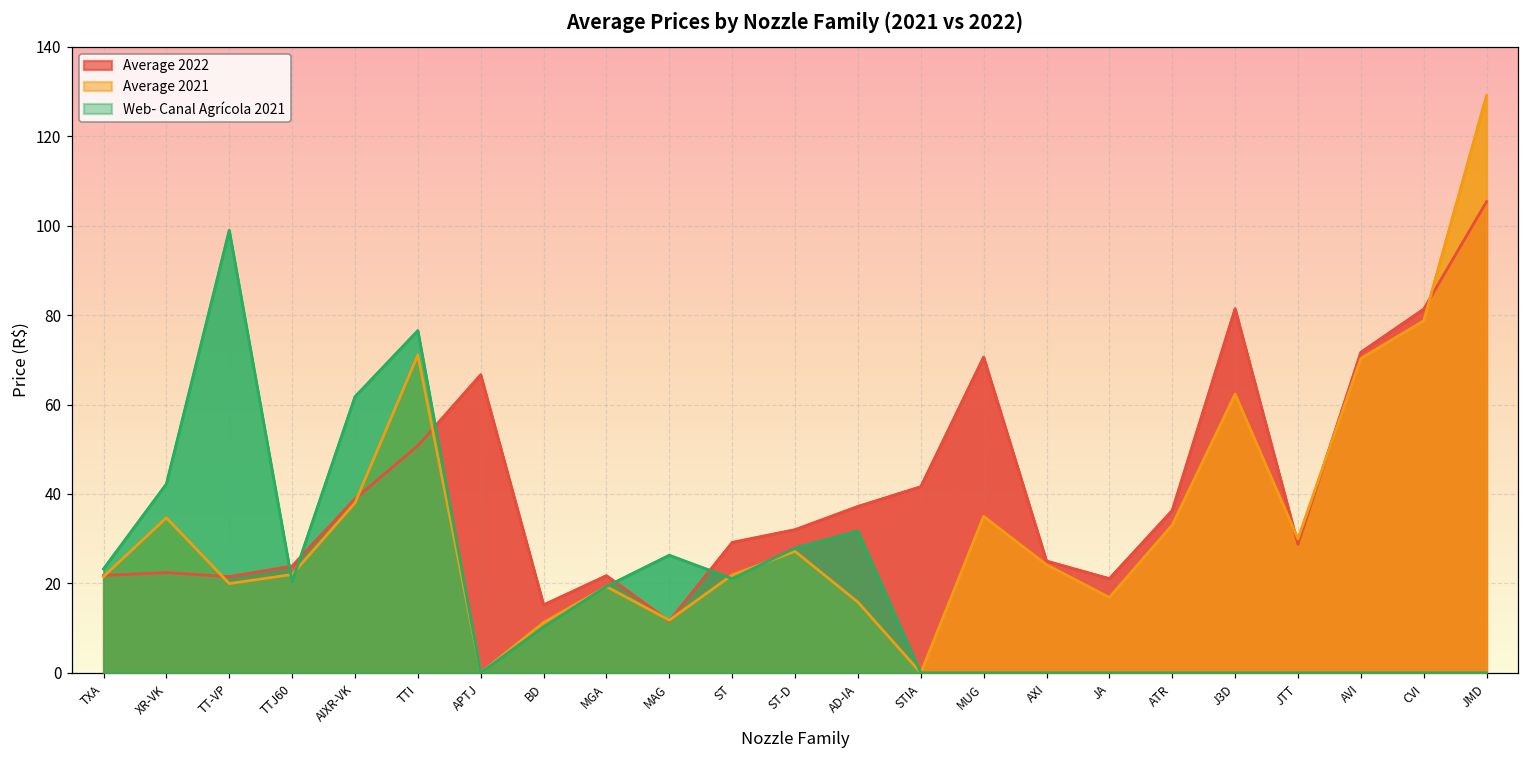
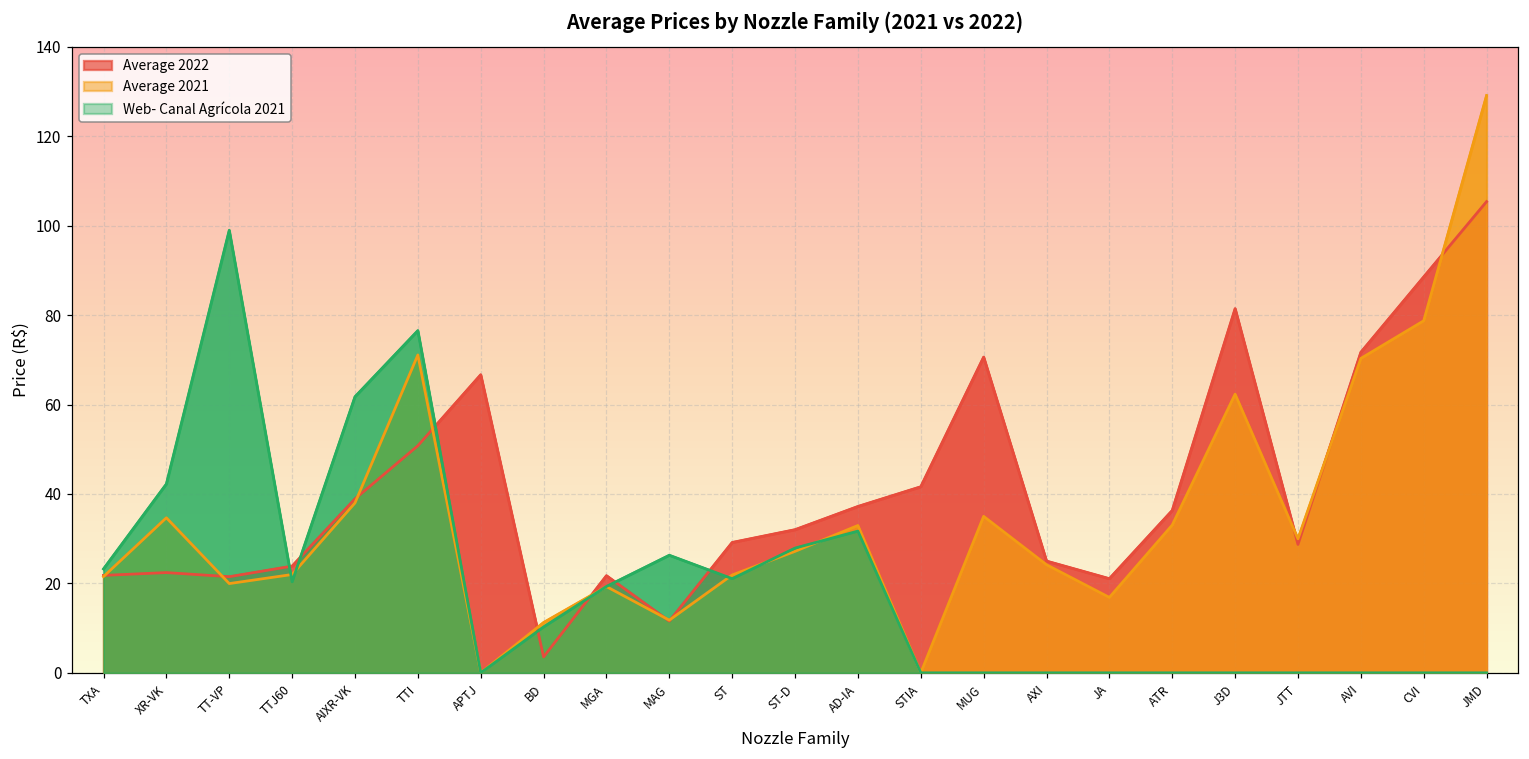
Average 2022, BD: 15 -> 4
Average 2021, AD-IA: 16 -> 33
Average 2022, CVI: 81 -> 89
